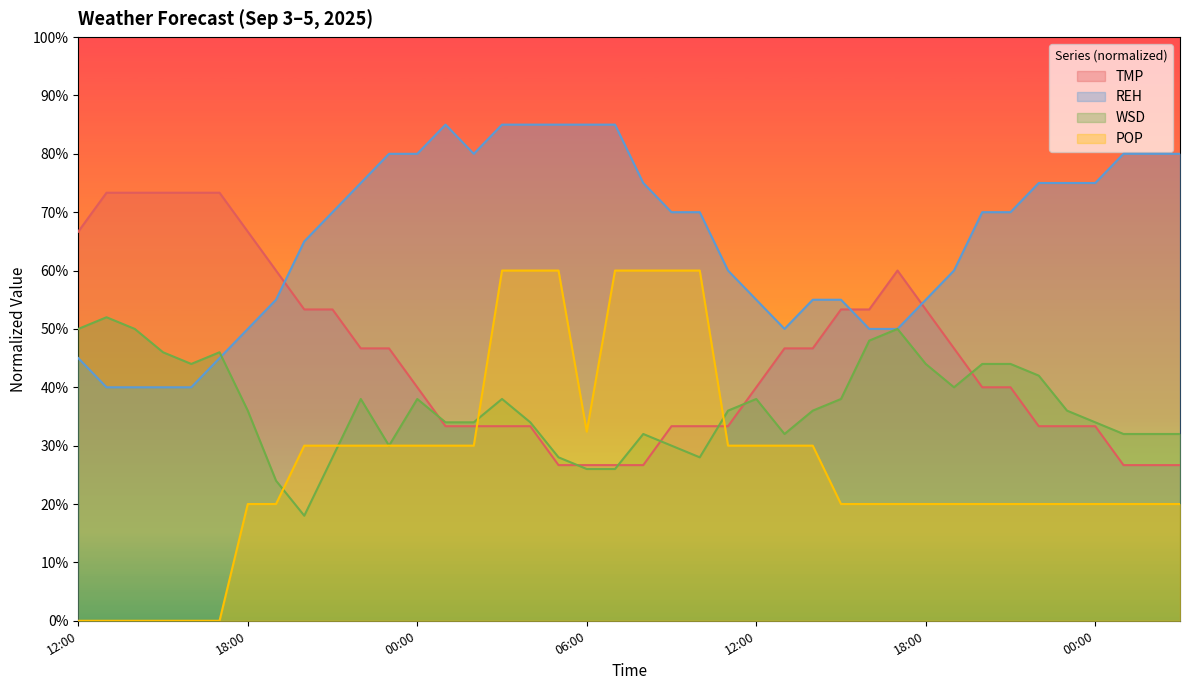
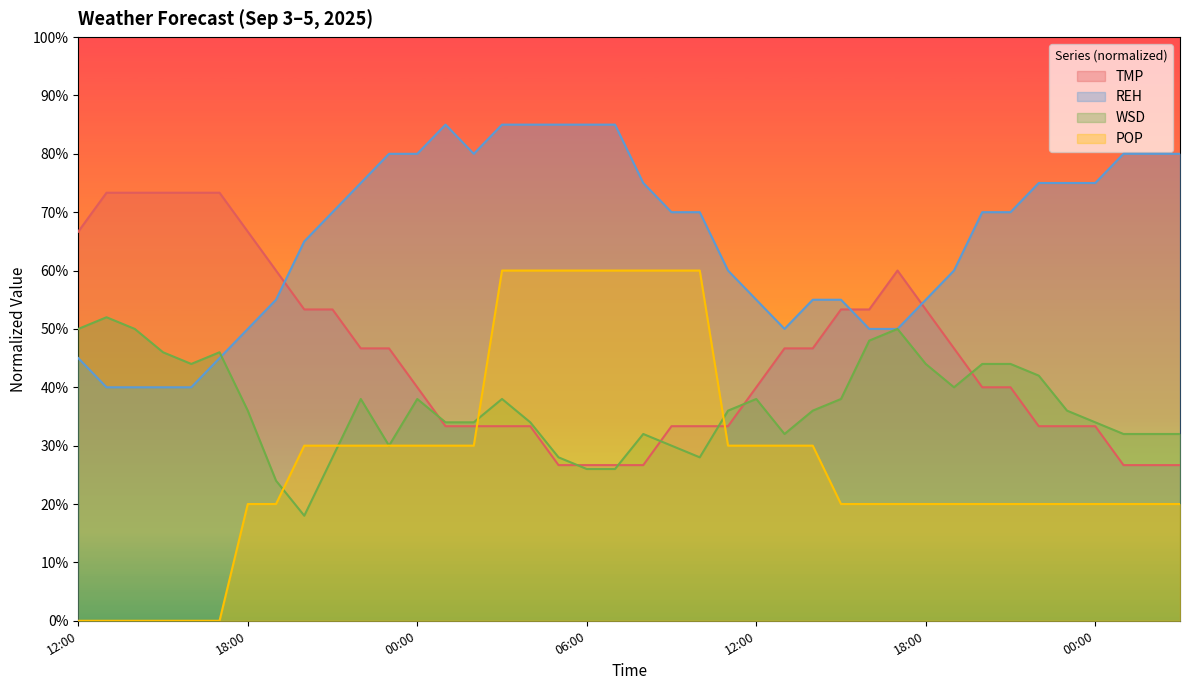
POP, 06:00: 32% -> 60%
